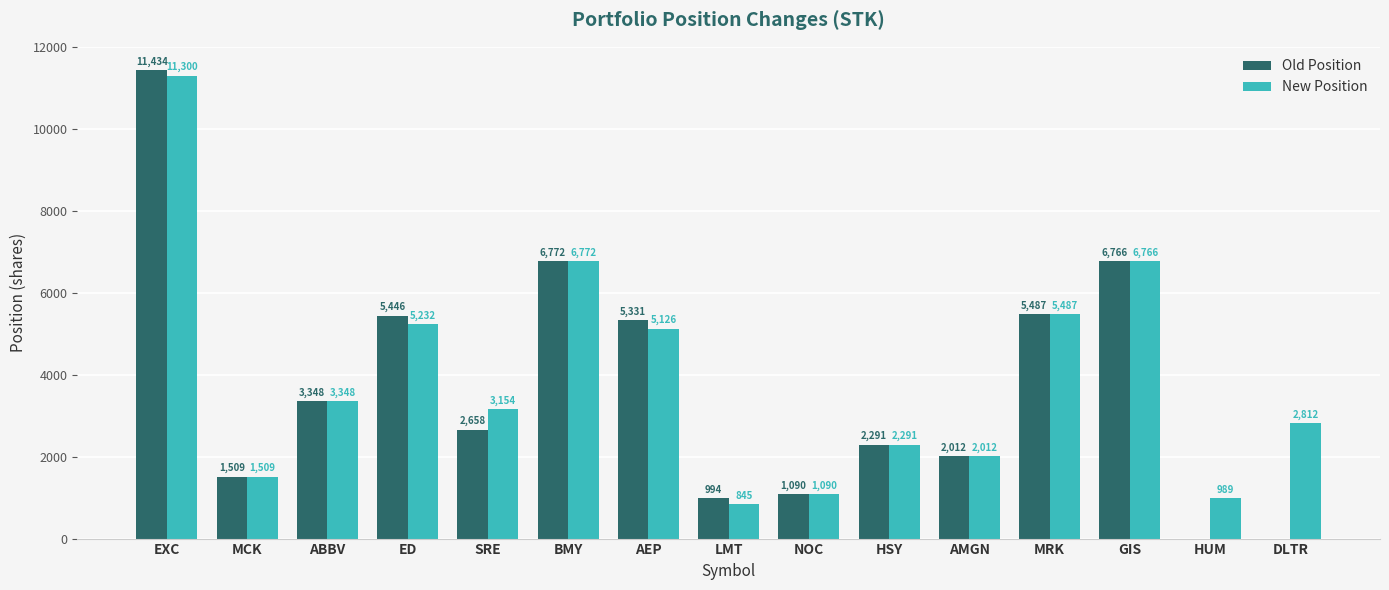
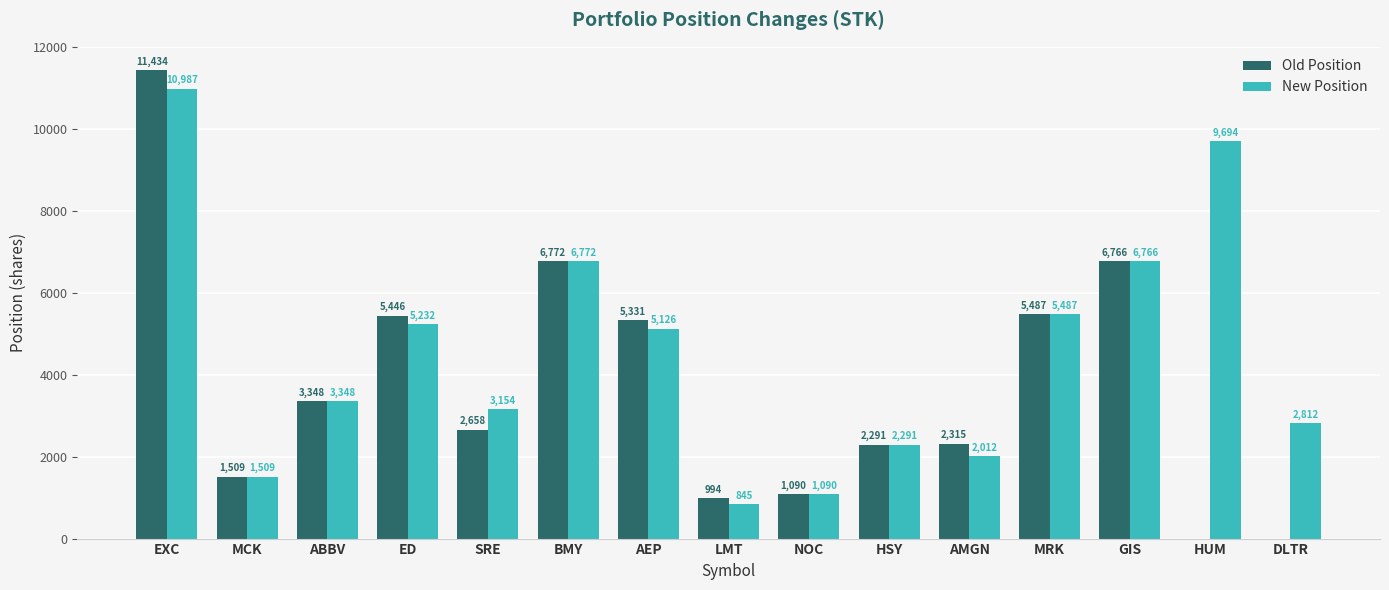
New Position, EXC: 11,300 -> 10,987
Old Position, AMGN: 2,012 -> 2,315
New Position, HUM: 989 -> 9,694
